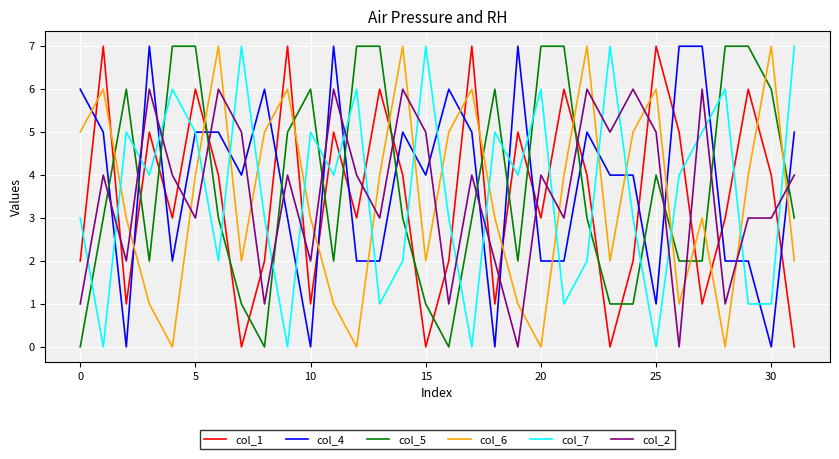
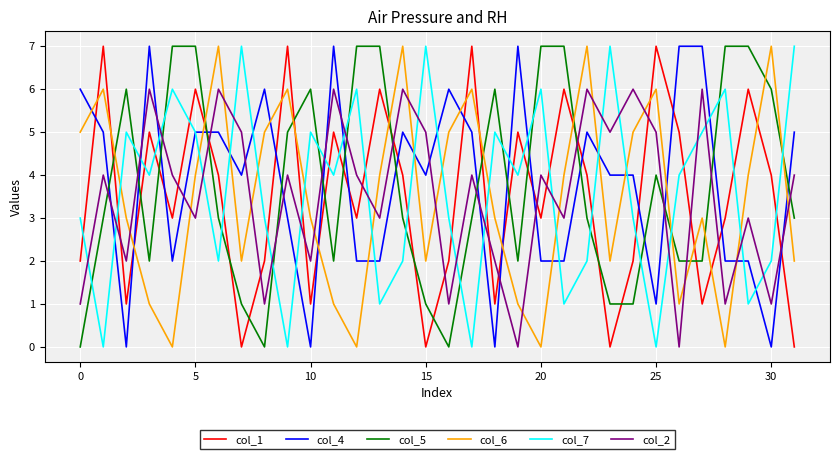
col_7, 30: 1 -> 2
col_2, 30: 3 -> 1
